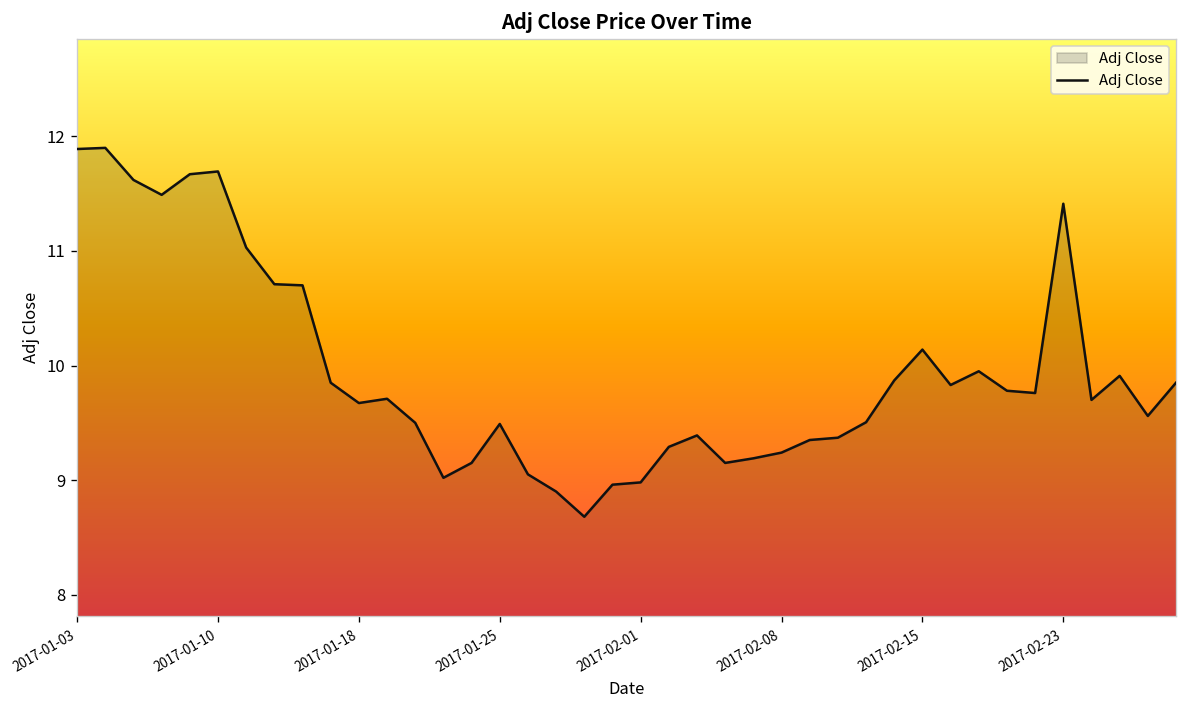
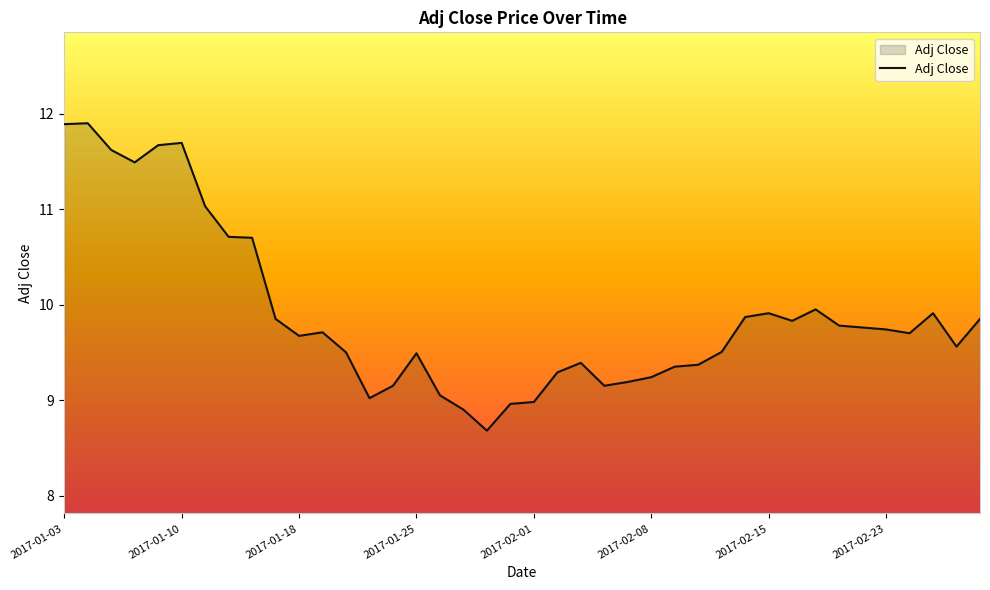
2017-02-15: 10.1 -> 9.9
2017-02-23: 11.4 -> 9.7
